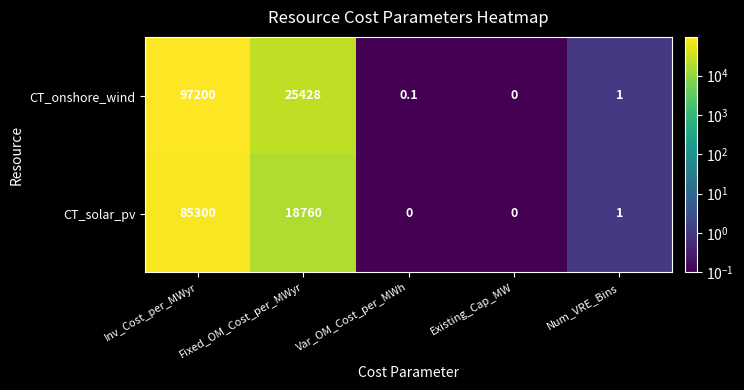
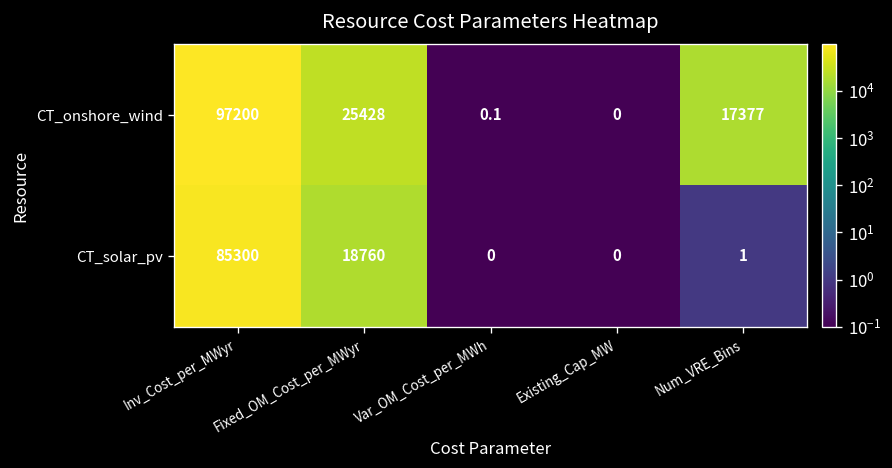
CT_onshore_wind, Num_VRE_Bins: 1 -> 17377
